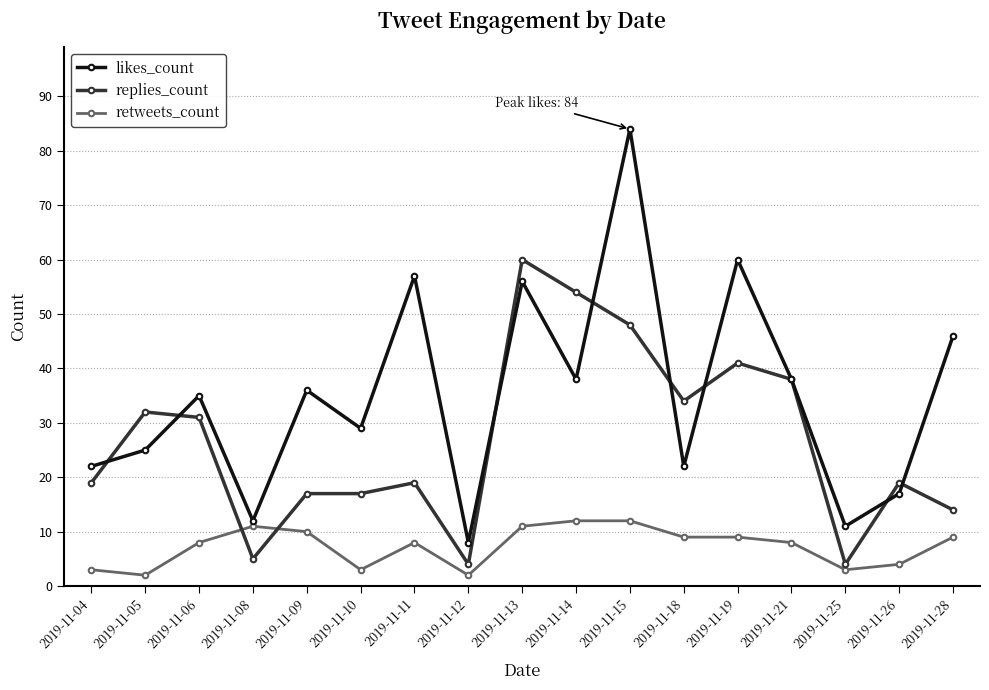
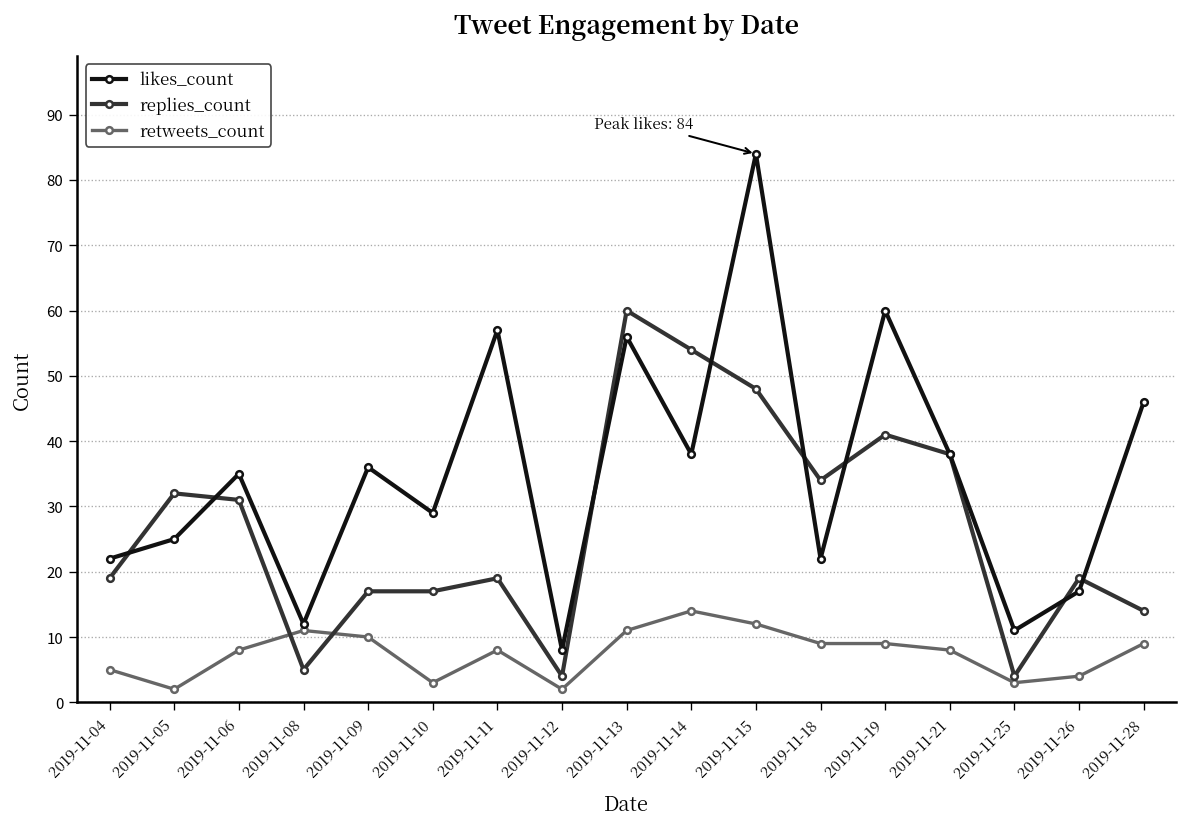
retweets_count, 2019-11-04: 3 -> 5
retweets_count, 2019-11-14: 12 -> 14
